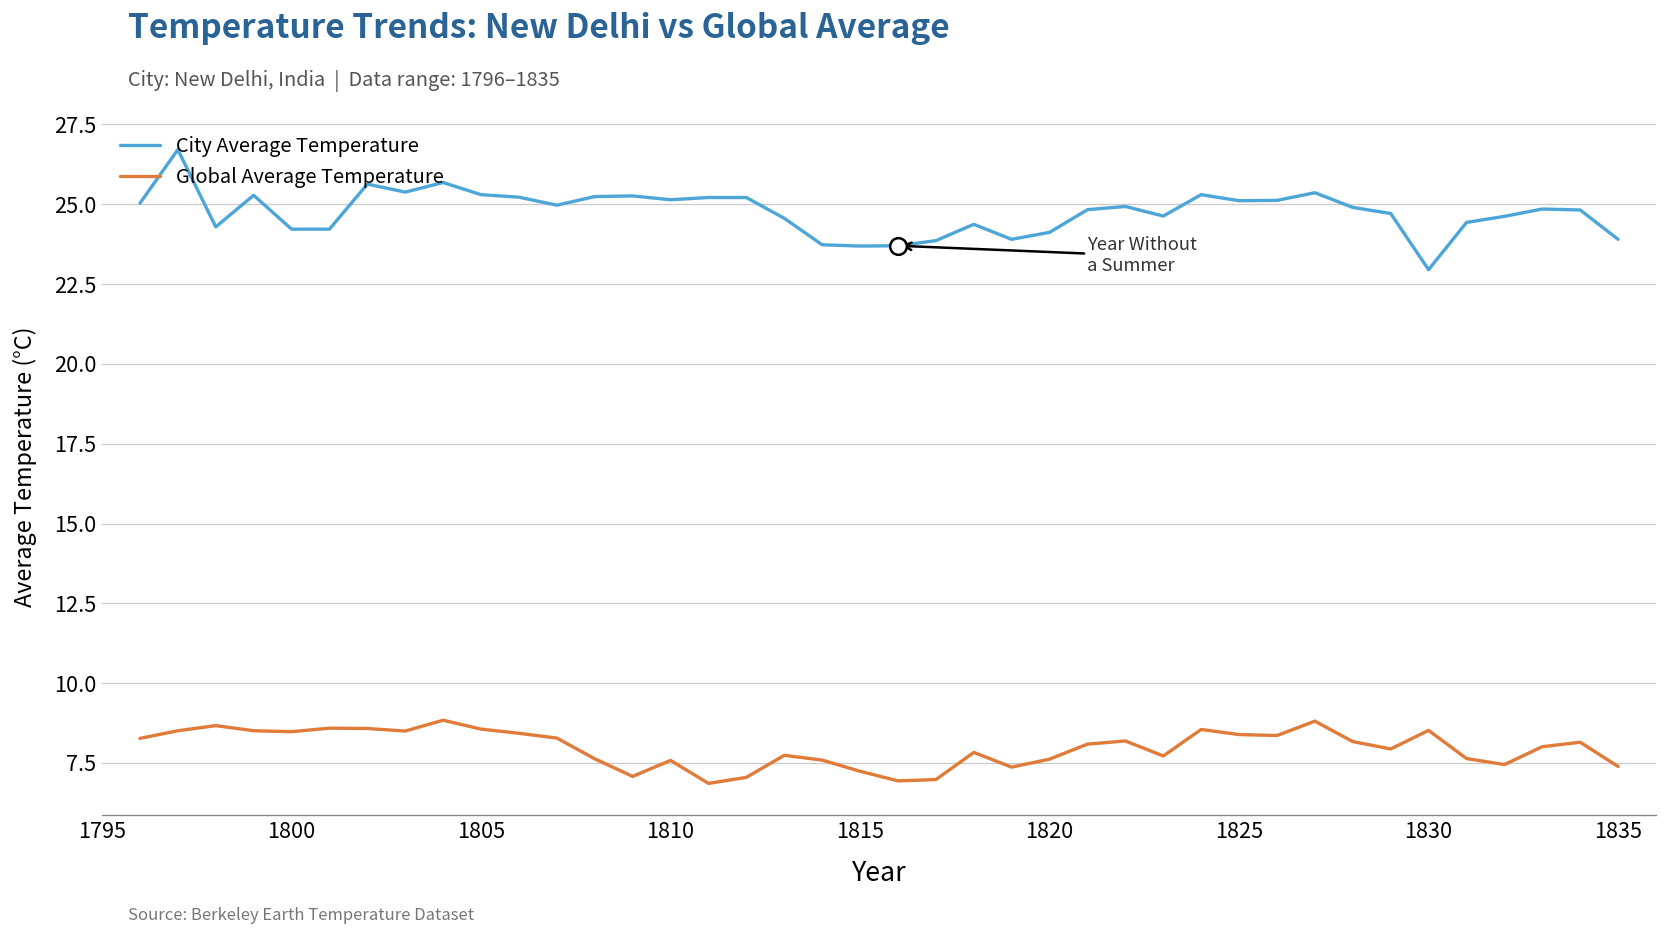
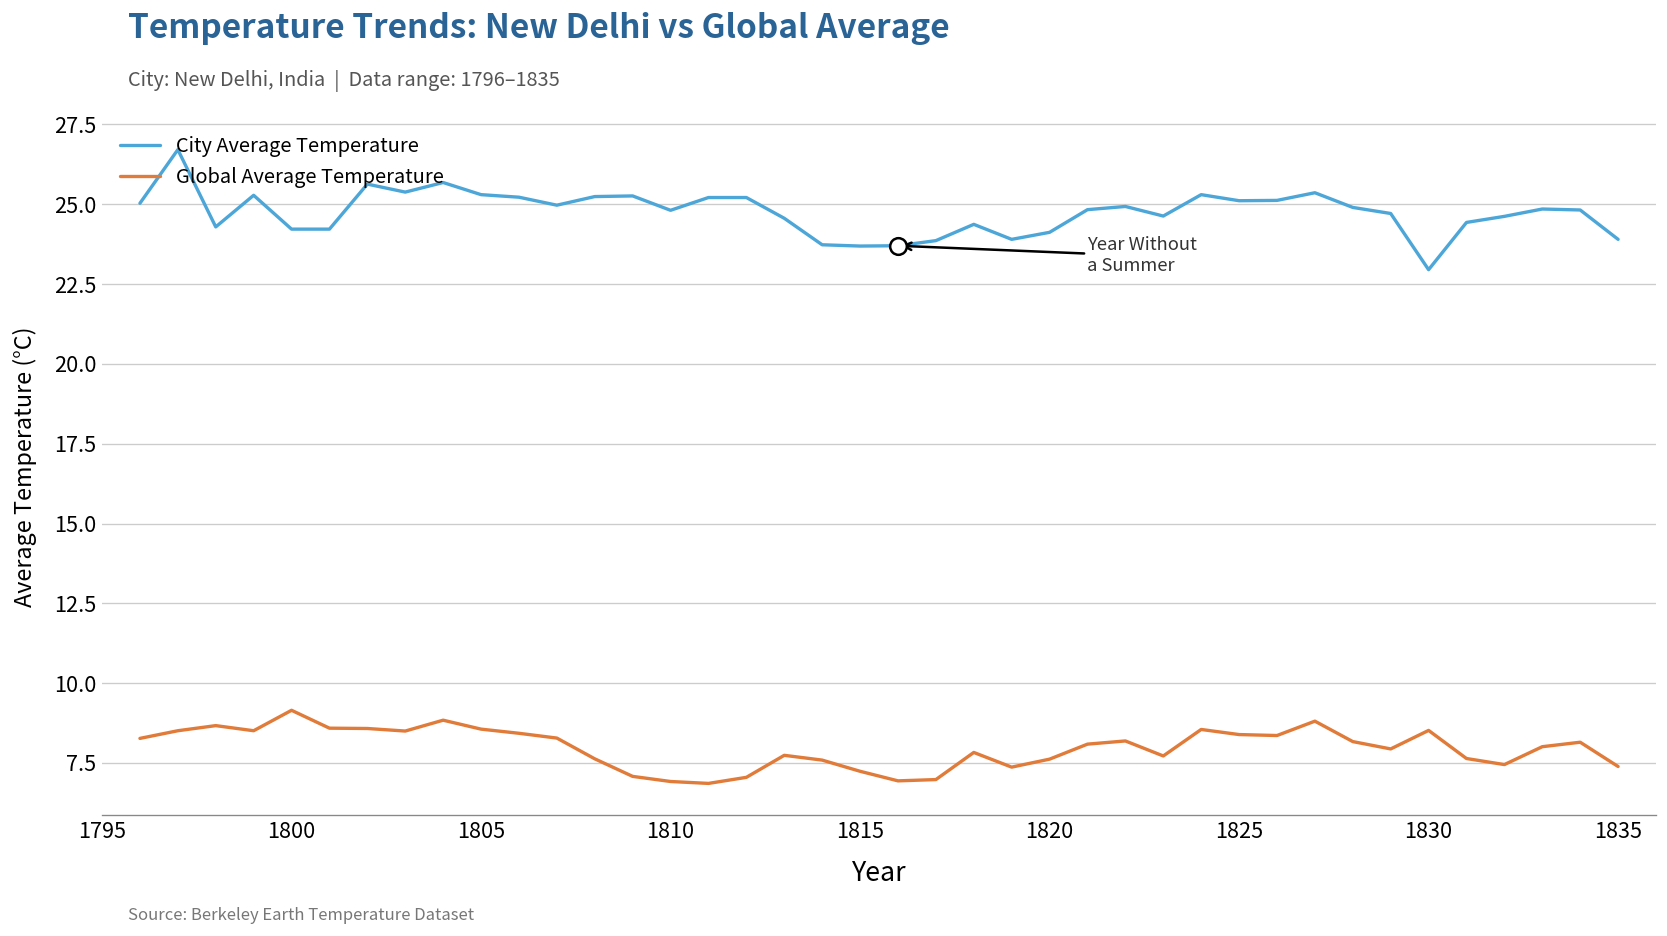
Global Average Temperature, 1800: 8.5 -> 9.2
City Average Temperature, 1810: 25.1 -> 24.8
Global Average Temperature, 1810: 7.6 -> 6.9
